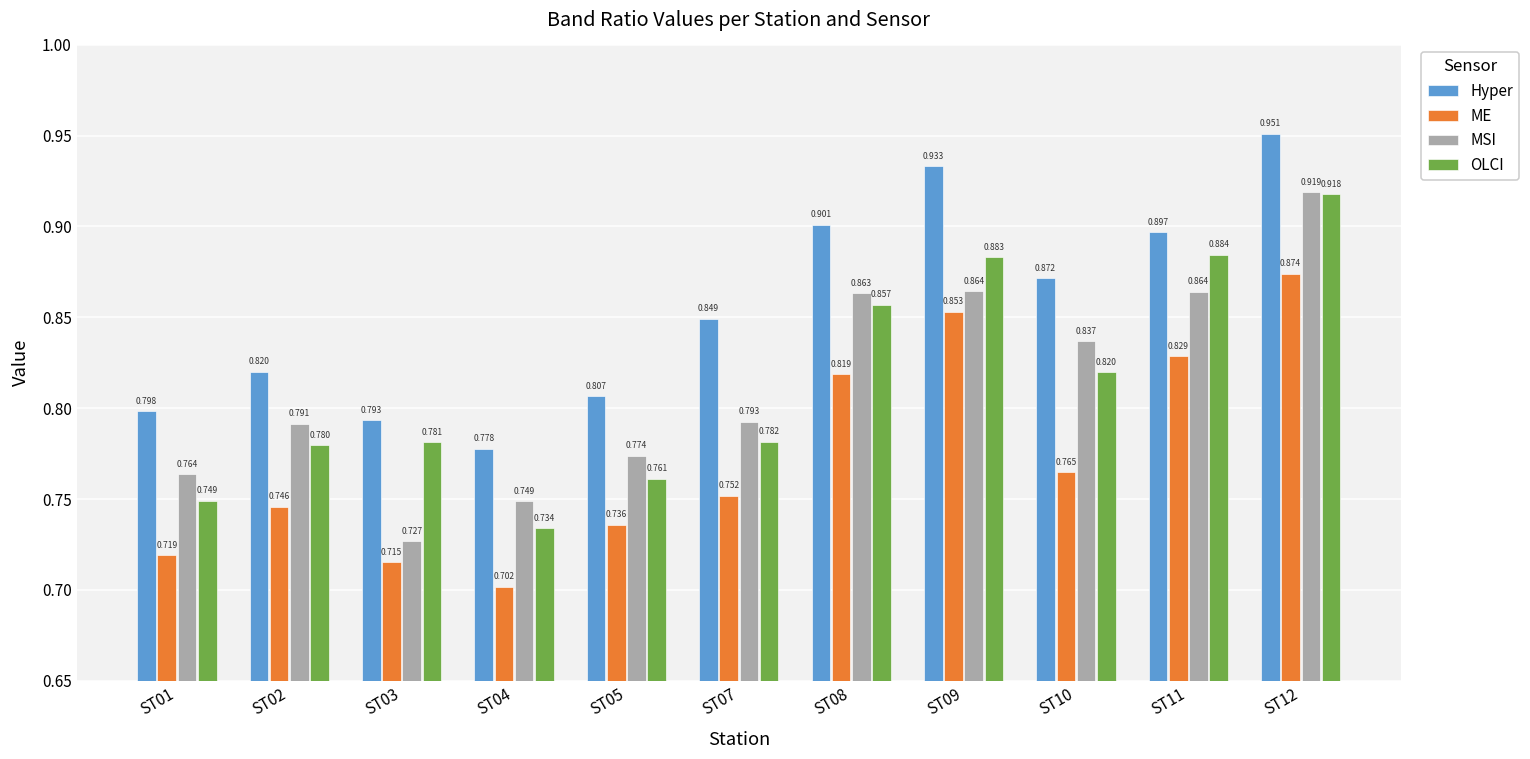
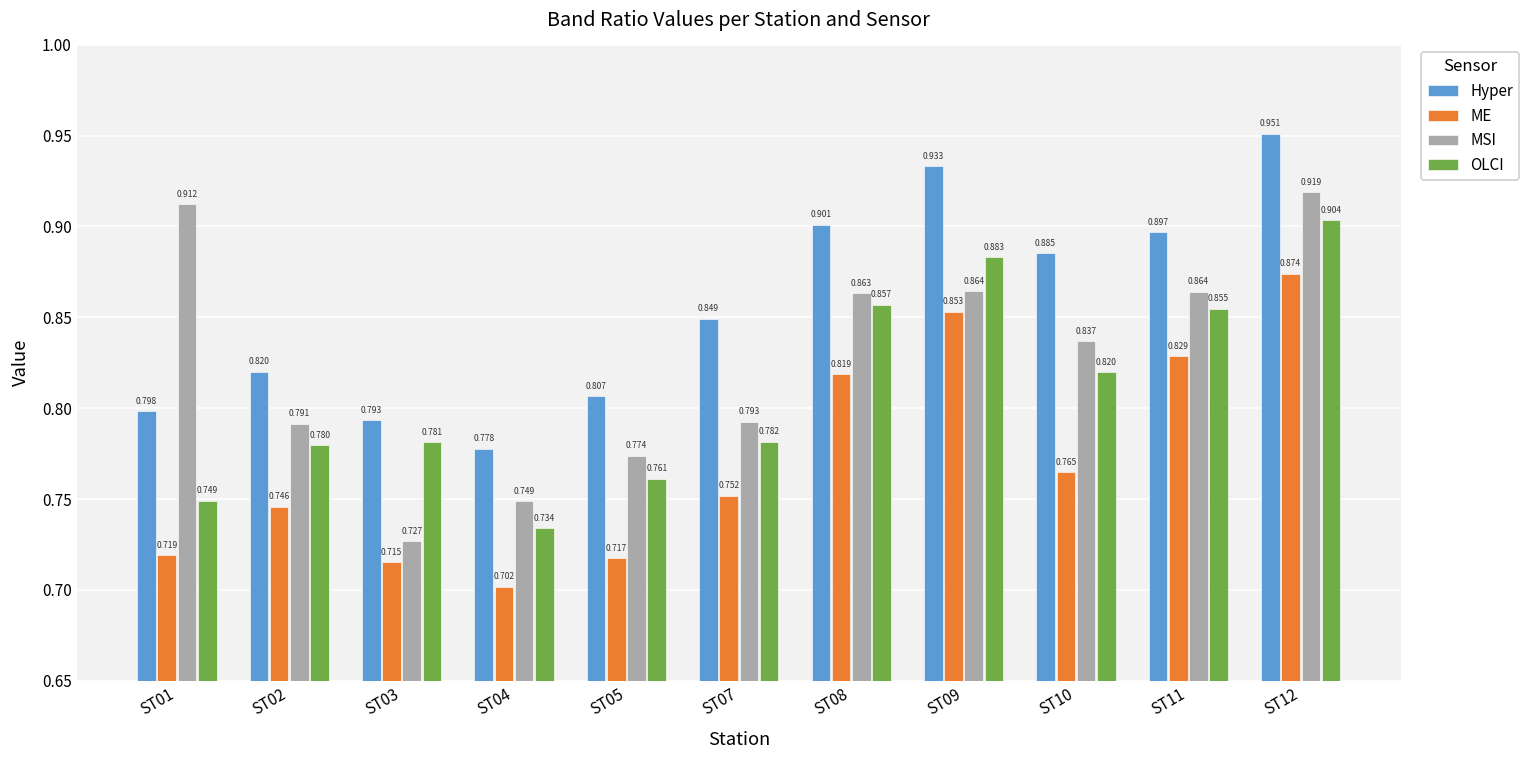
MSI, ST01: 0.764 -> 0.912
ME, ST05: 0.736 -> 0.717
Hyper, ST10: 0.872 -> 0.885
OLCI, ST11: 0.884 -> 0.855
OLCI, ST12: 0.918 -> 0.904
